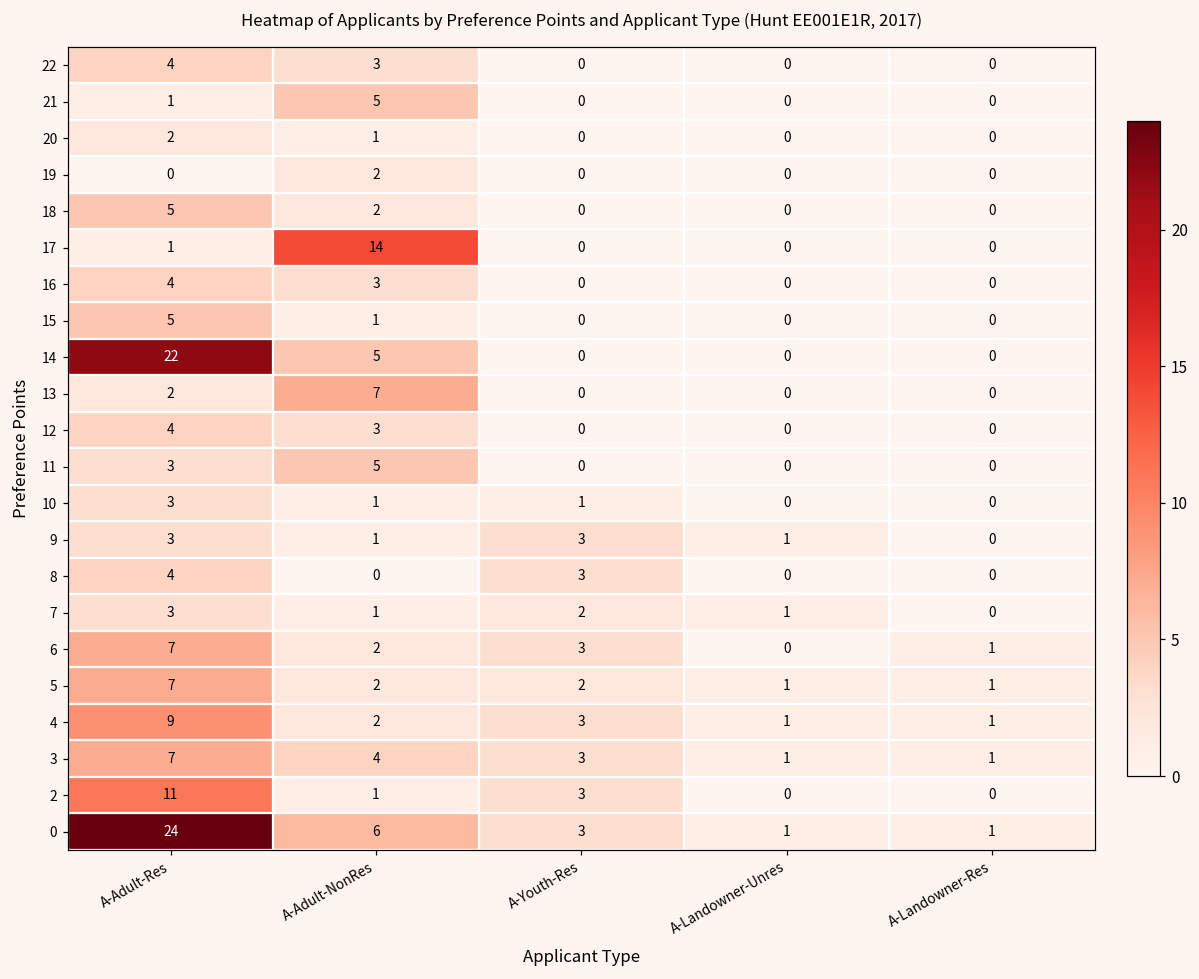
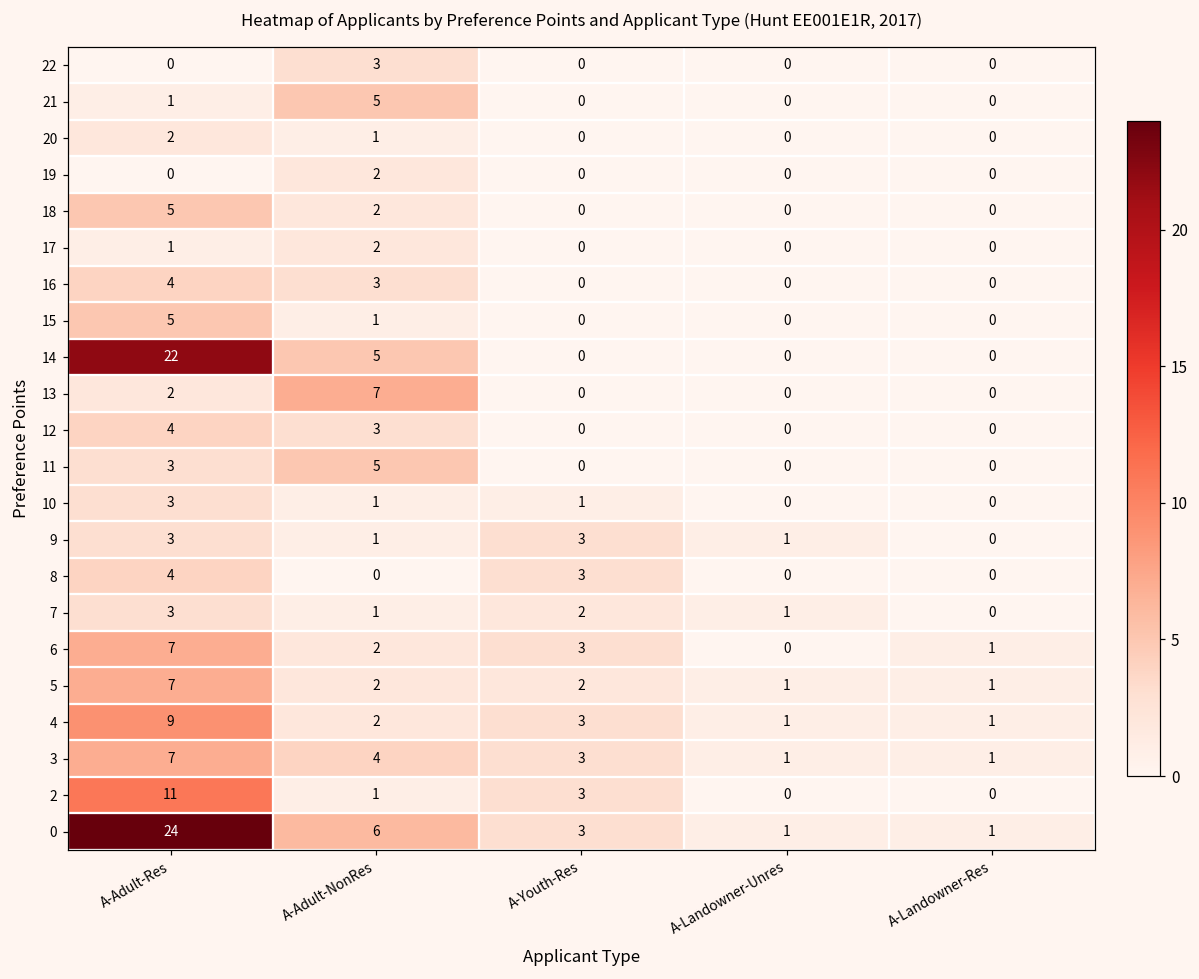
22, A-Adult-Res: 4 -> 0
17, A-Adult-NonRes: 14 -> 2
